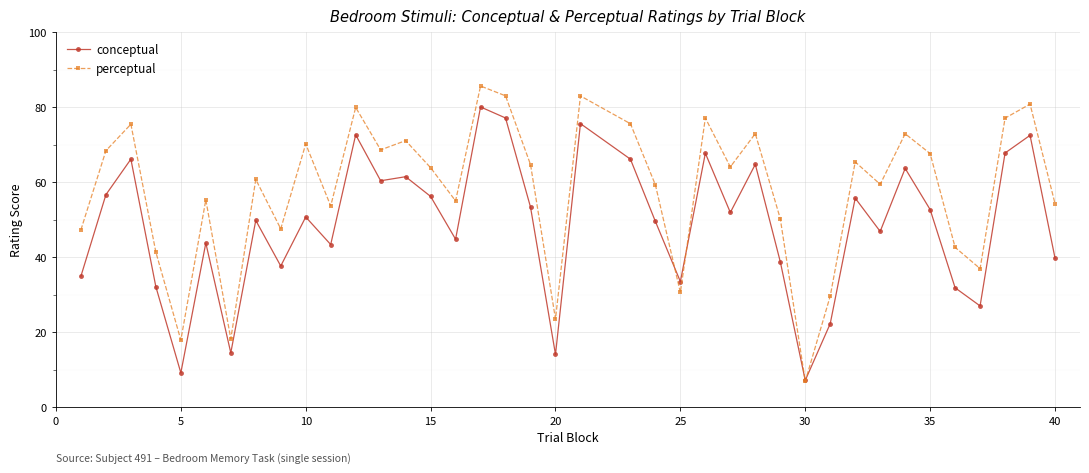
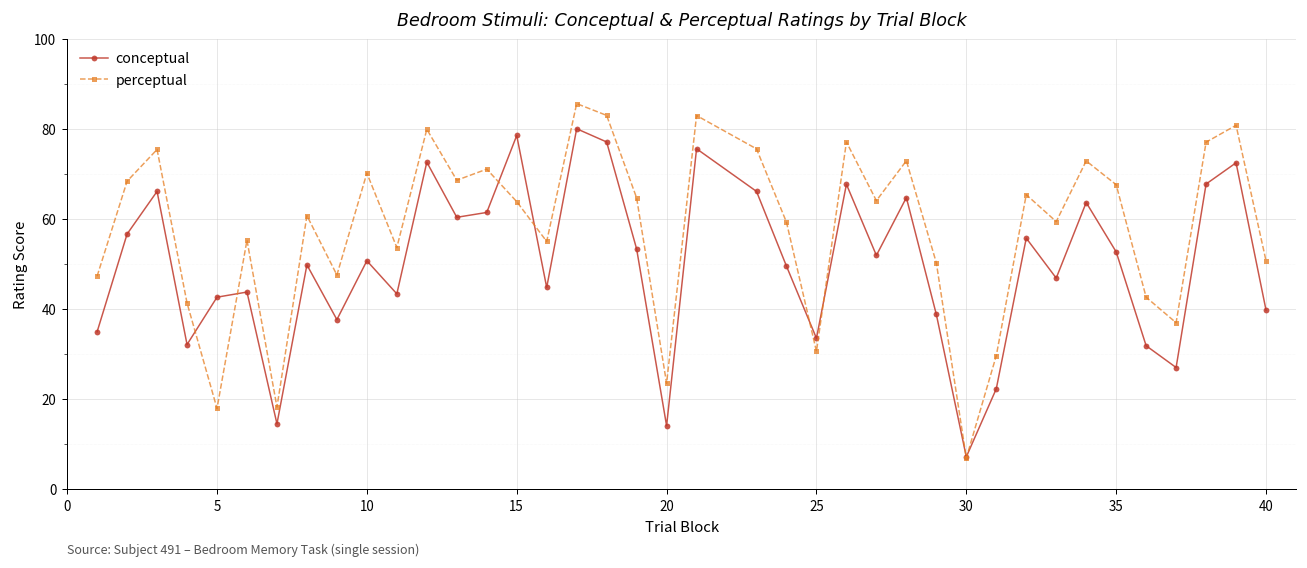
conceptual, 5: 9 -> 43
conceptual, 15: 56 -> 79
perceptual, 40: 54 -> 51
